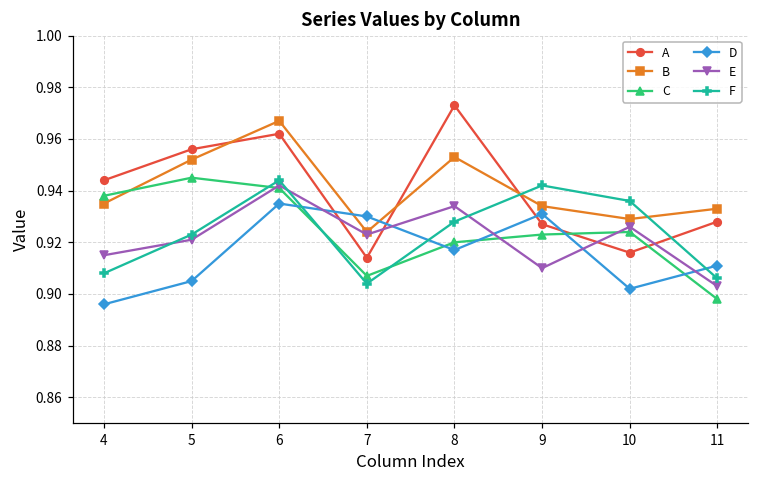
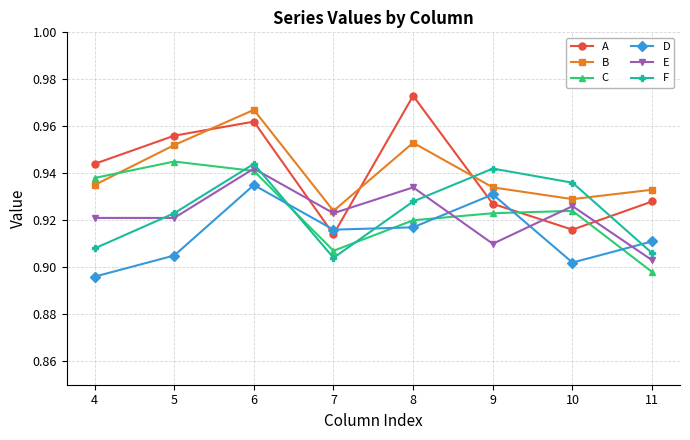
E, 4: 0.915 -> 0.921
D, 7: 0.930 -> 0.916
